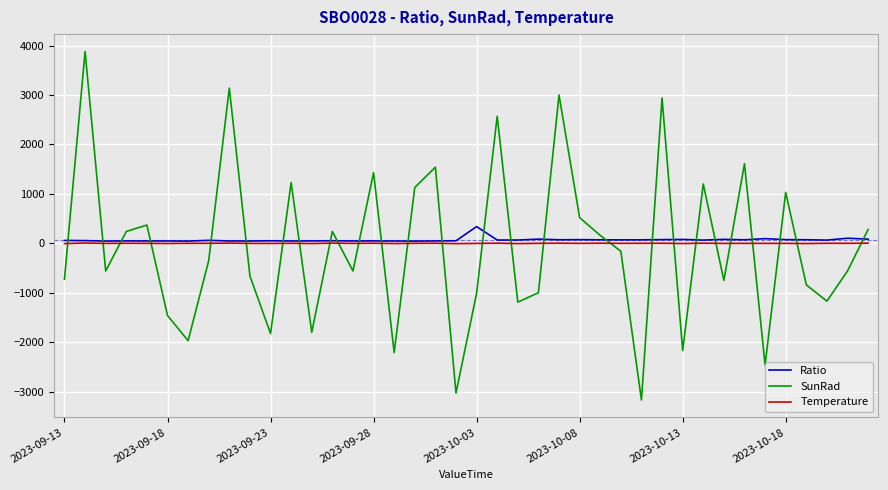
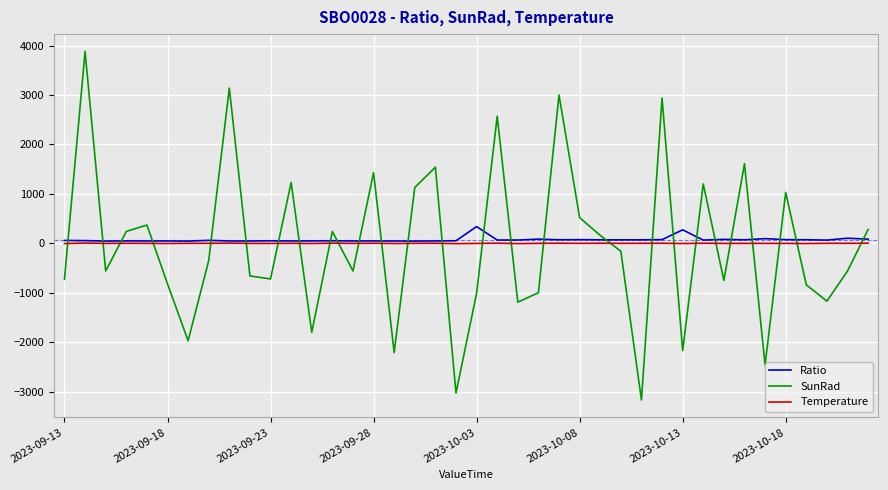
SunRad, 2023-09-18: -1500 -> -800
SunRad, 2023-09-23: -1800 -> -700
Ratio, 2023-10-13: 100 -> 300
